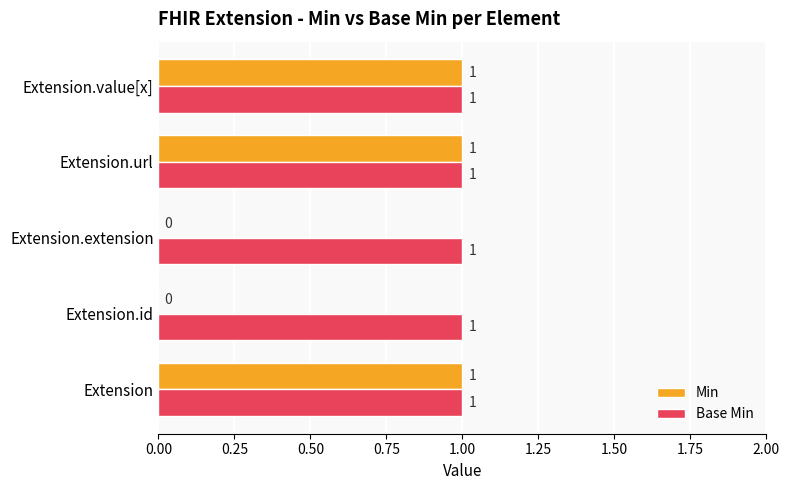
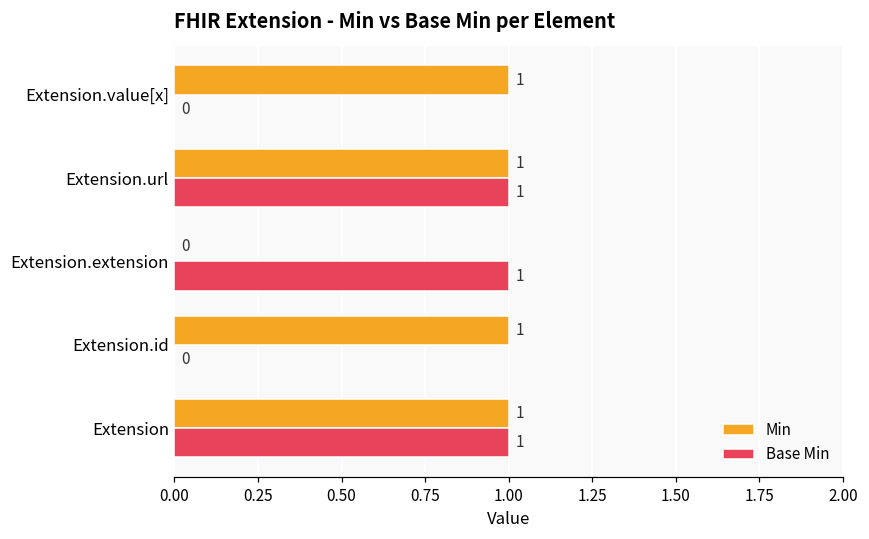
Base Min, Extension.value[x]: 1 -> 0
Min, Extension.id: 0 -> 1
Base Min, Extension.id: 1 -> 0
